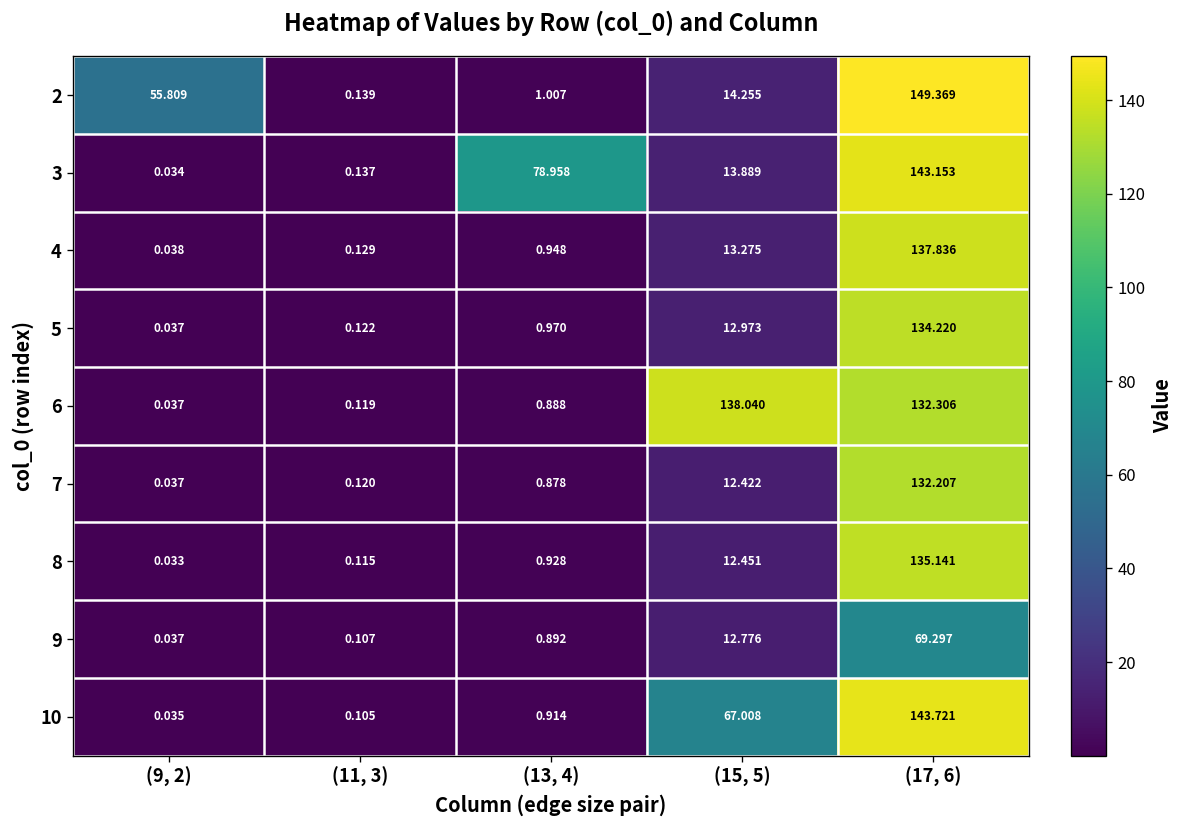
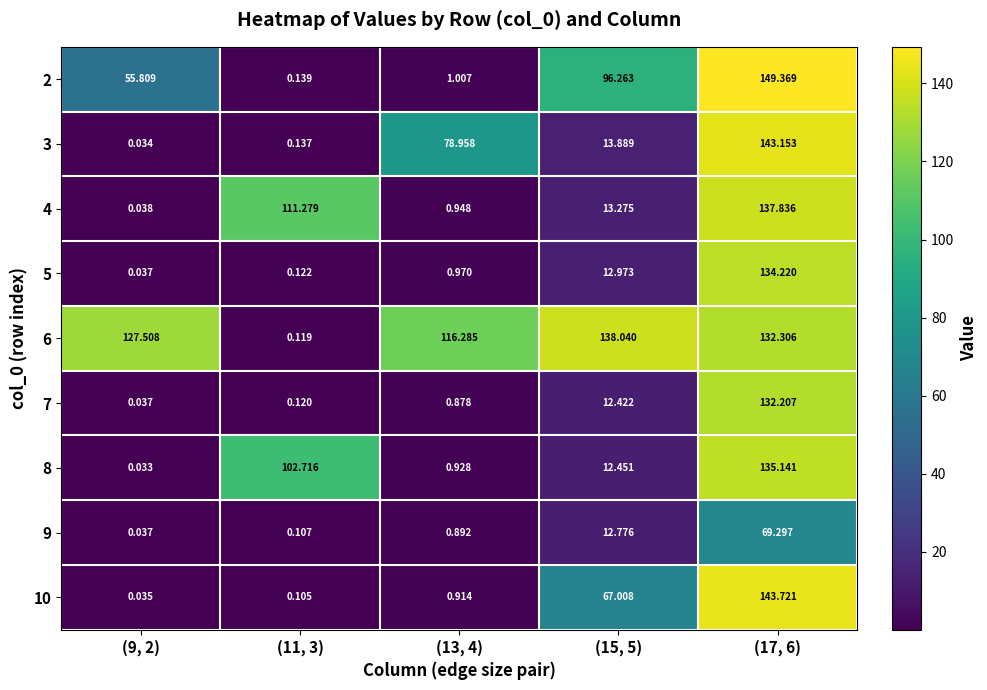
2, (15, 5): 14.255 -> 96.263
4, (11, 3): 0.129 -> 111.279
6, (9, 2): 0.037 -> 127.508
6, (13, 4): 0.888 -> 116.285
8, (11, 3): 0.115 -> 102.716
